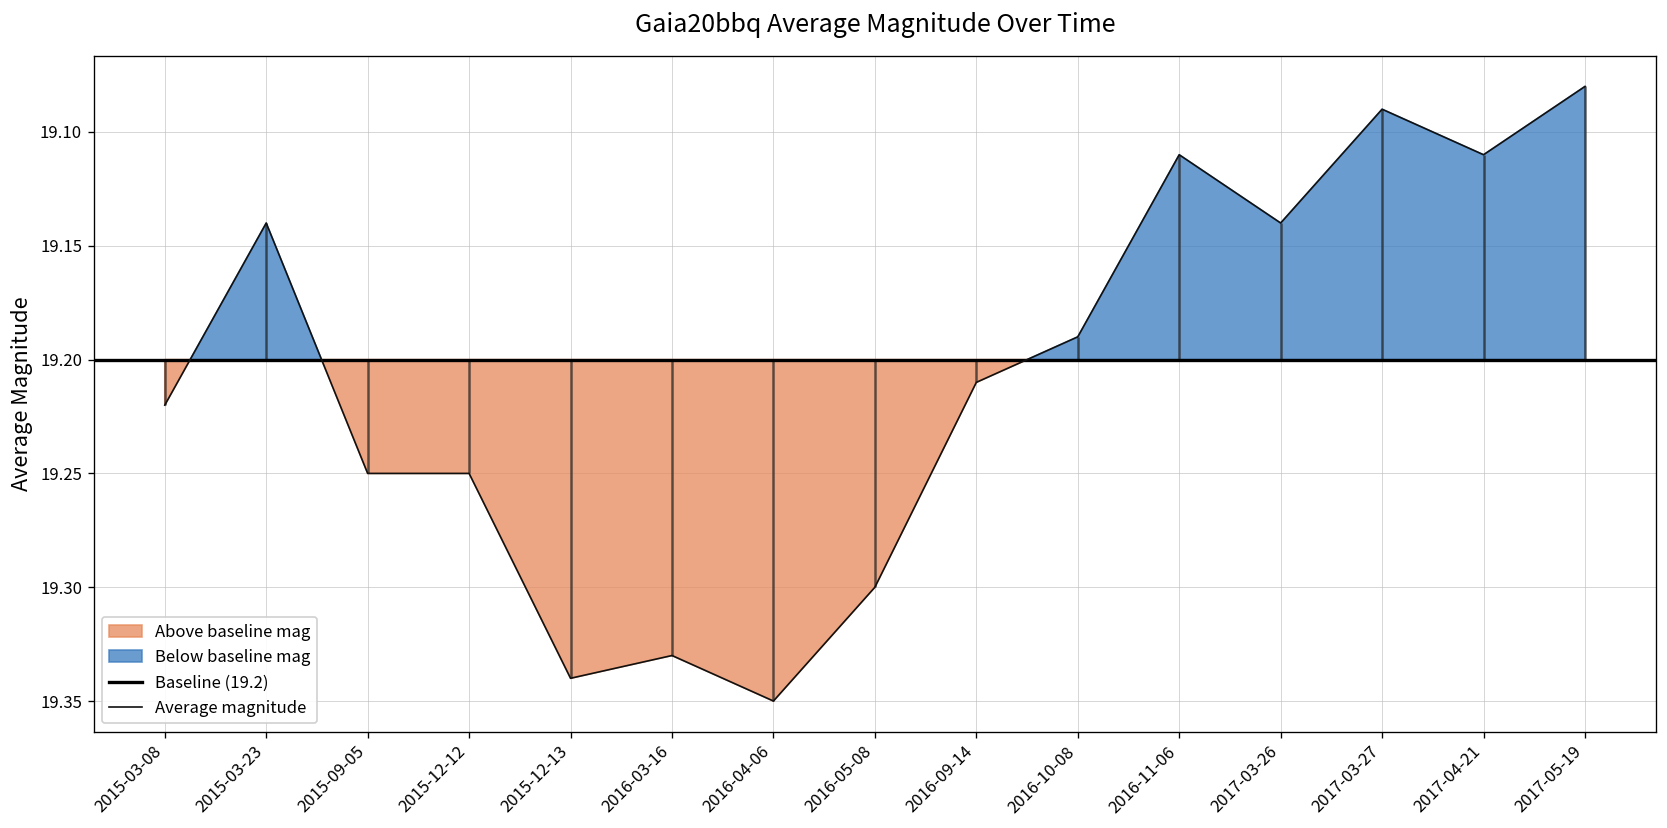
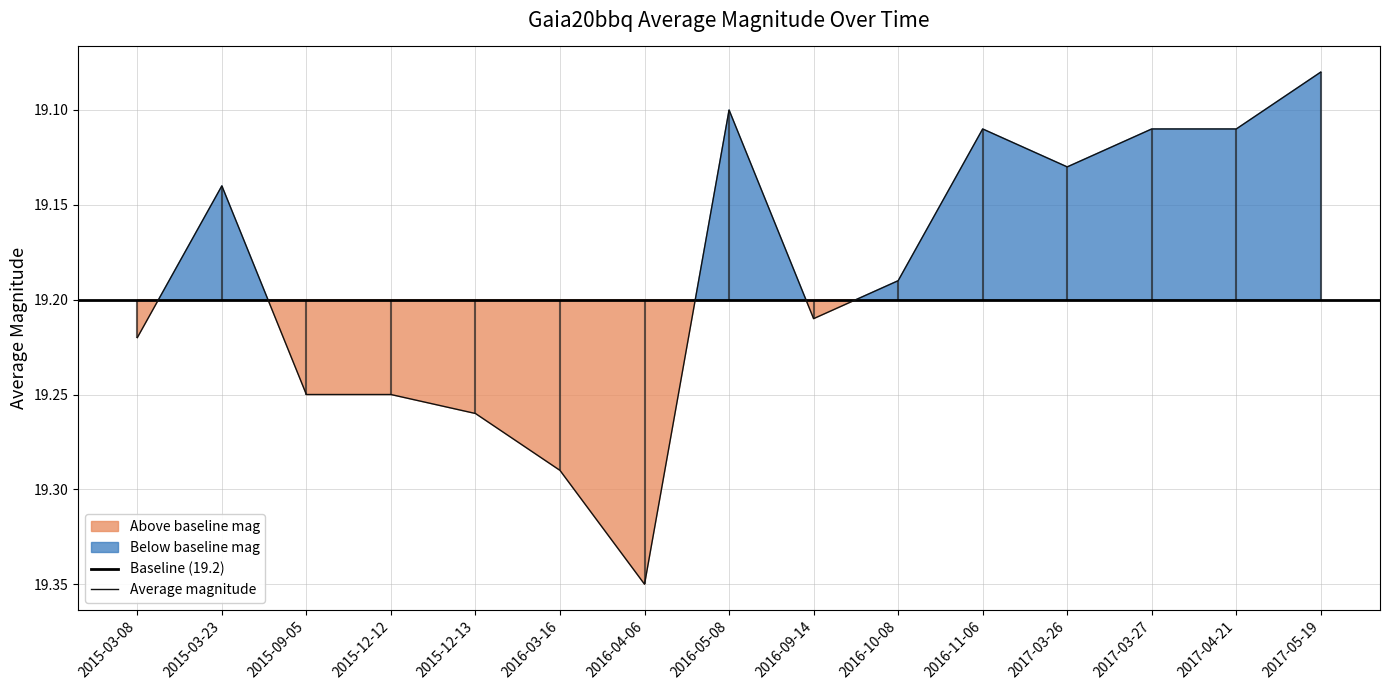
2015-12-13: 19.34 -> 19.26
2016-03-16: 19.33 -> 19.29
2016-05-08: 19.3 -> 19.1
2017-03-26: 19.14 -> 19.13
2017-03-27: 19.09 -> 19.11
